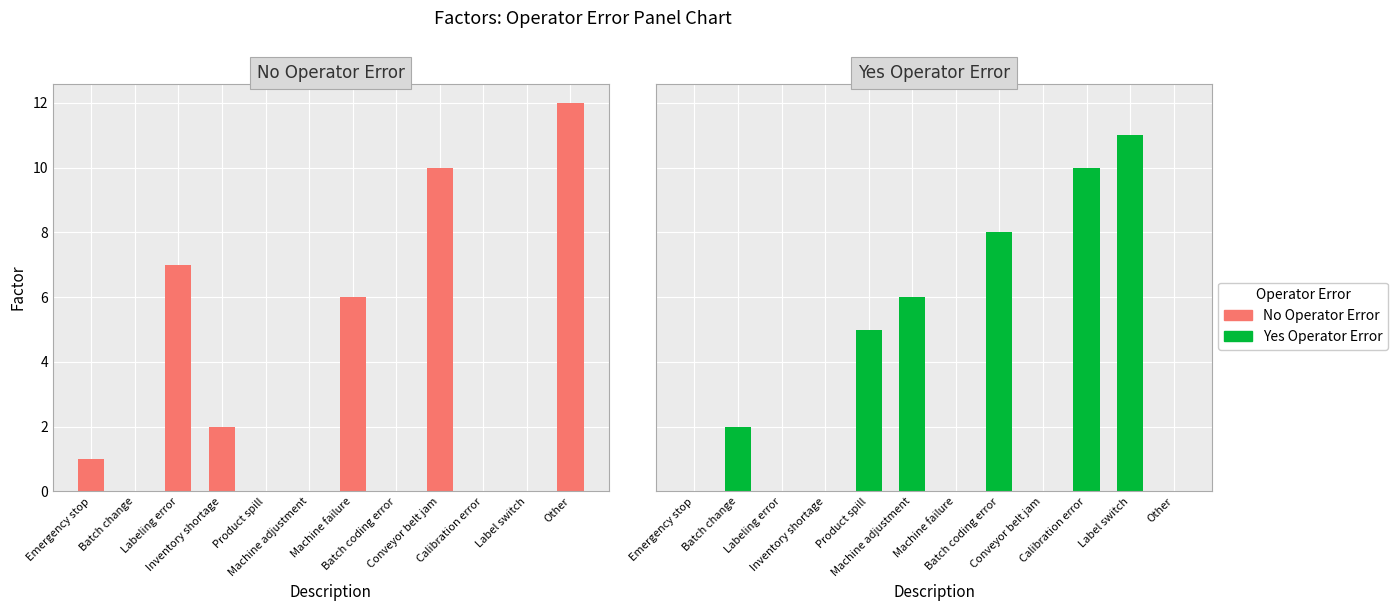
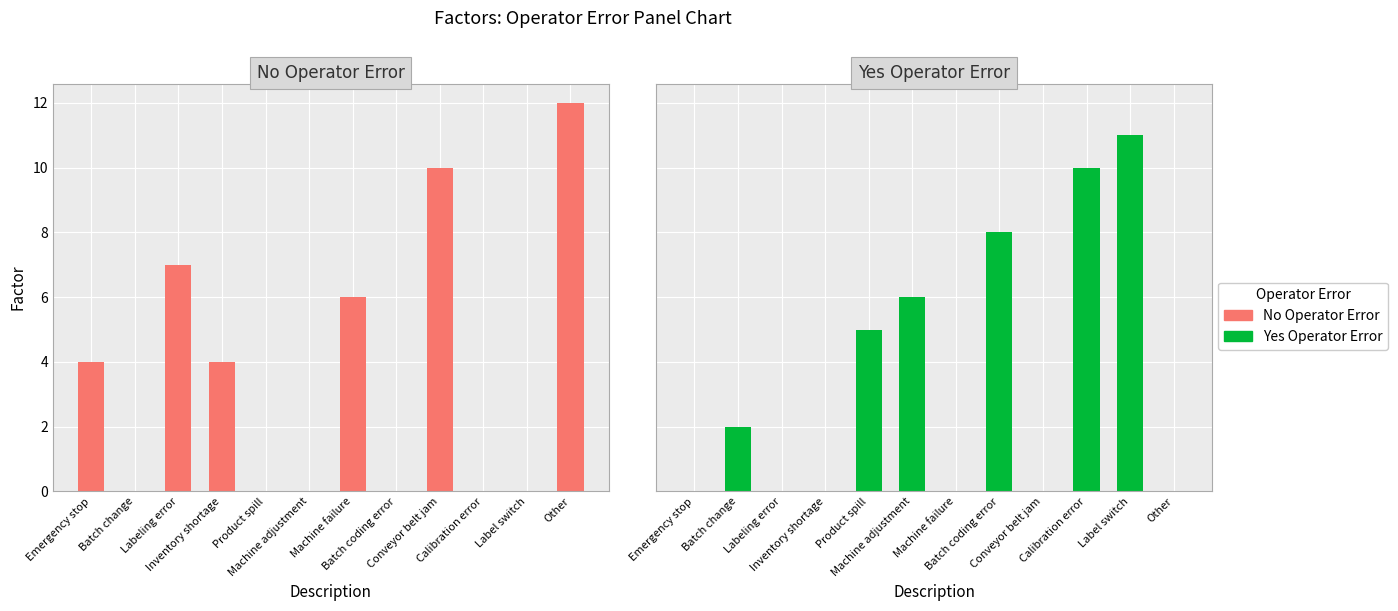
No Operator Error, Emergency stop: 1 -> 4
No Operator Error, Inventory shortage: 2 -> 4
